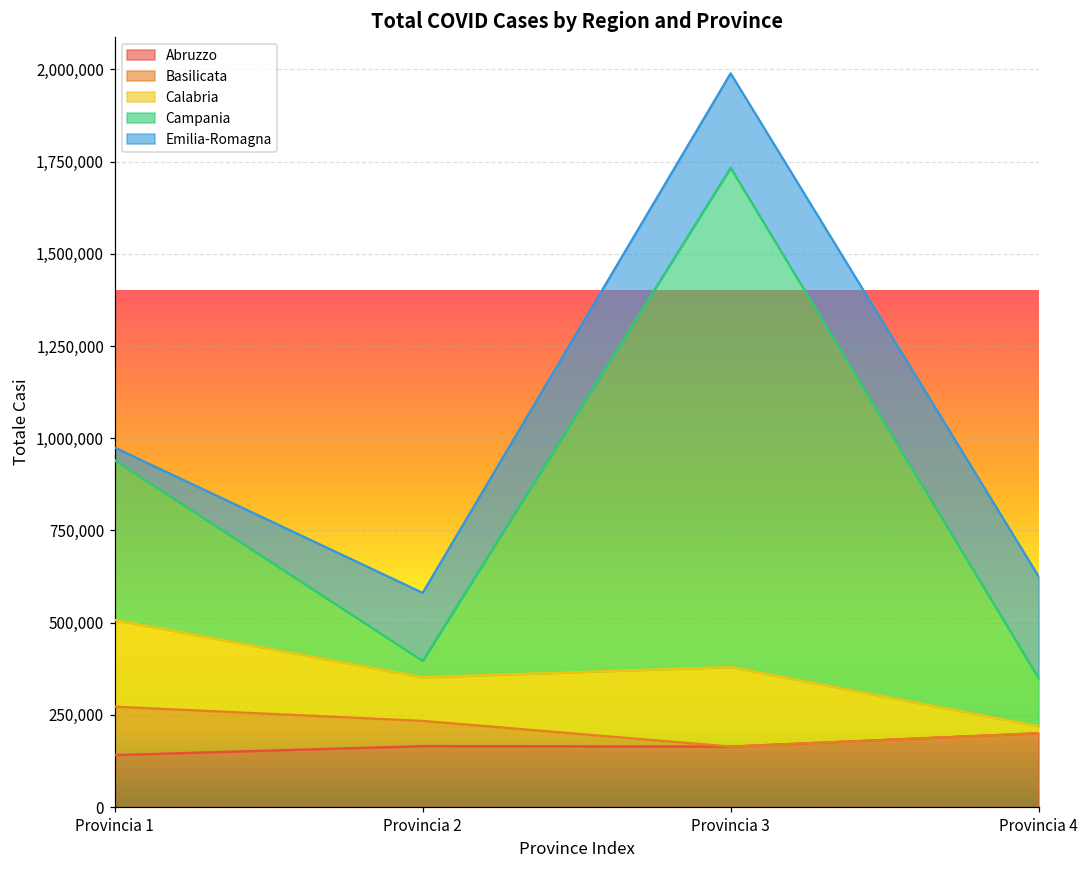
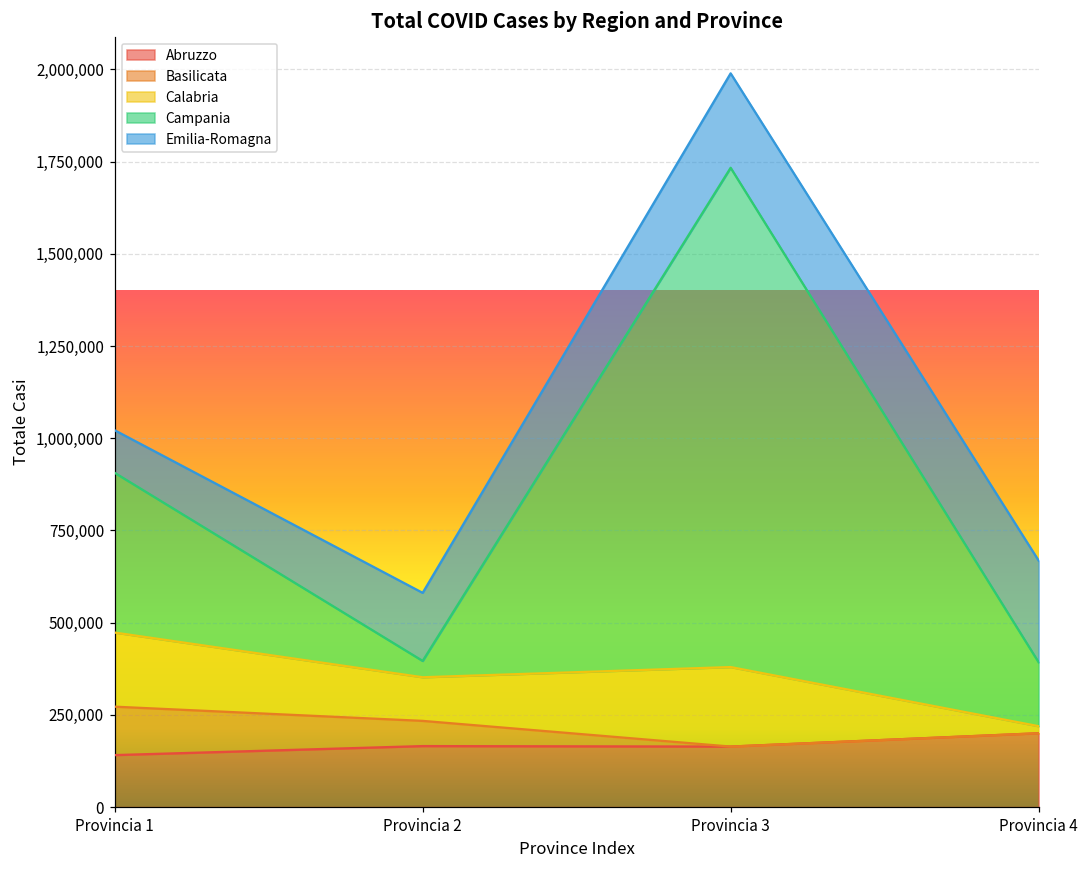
Calabria, Provincia 1: 240,000 -> 200,000
Emilia-Romagna, Provincia 1: 30,000 -> 120,000
Campania, Provincia 4: 130,000 -> 170,000
